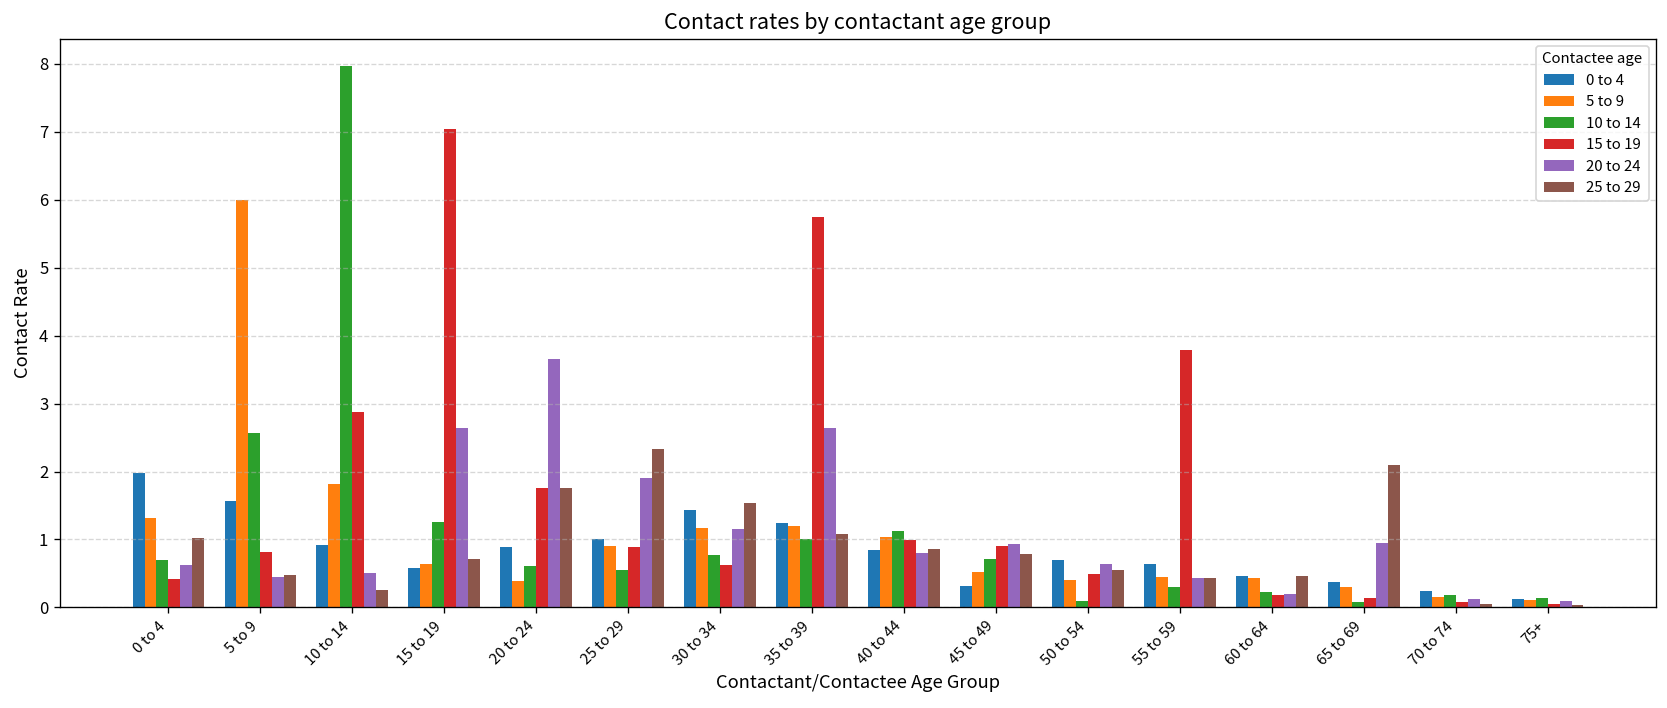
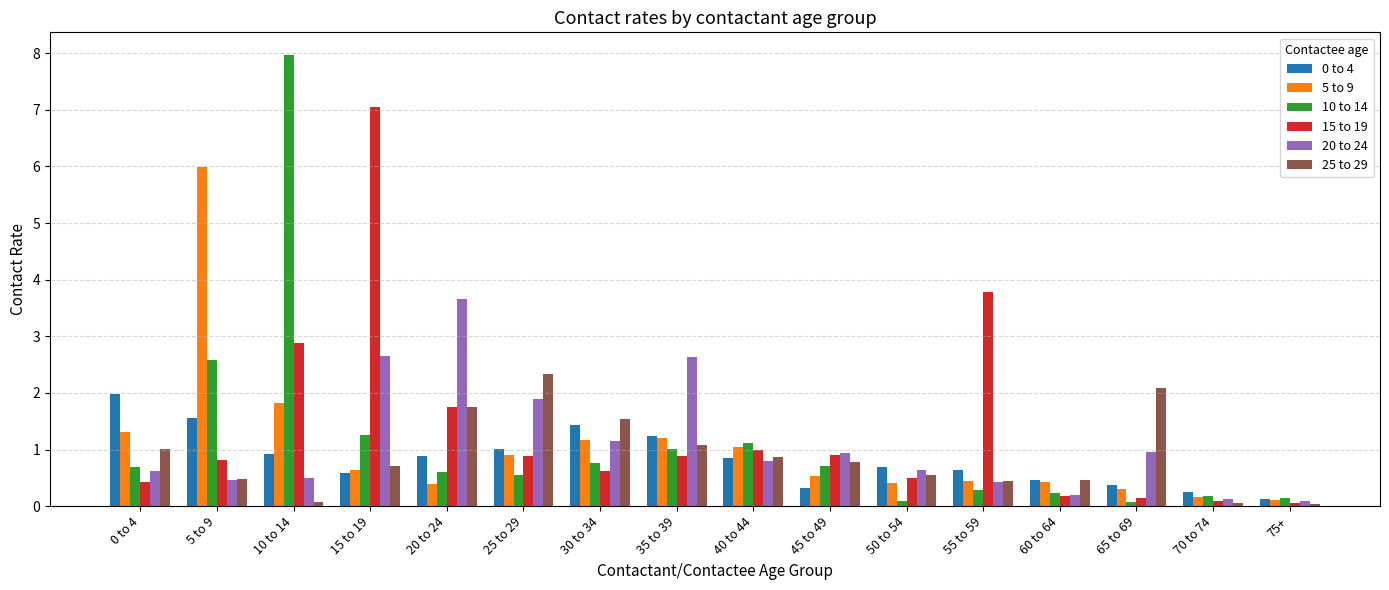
25 to 29, 10 to 14: 0.2 -> 0.1
15 to 19, 35 to 39: 5.7 -> 0.9
